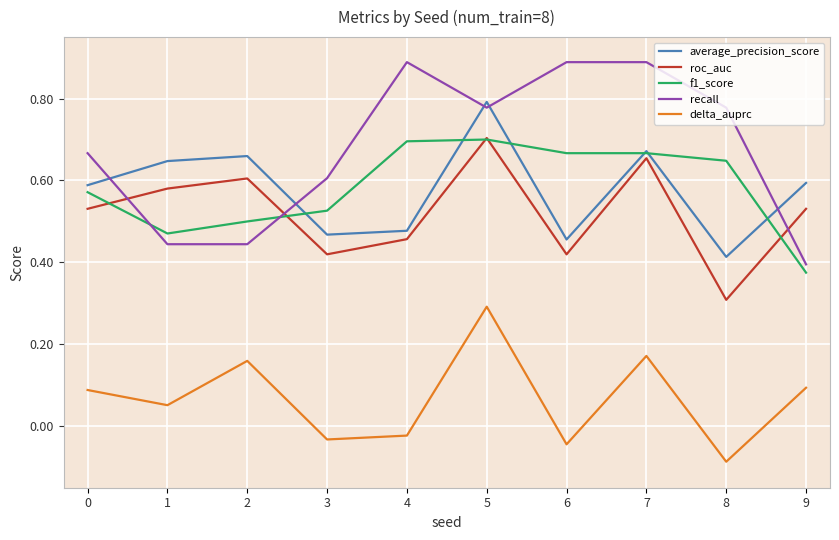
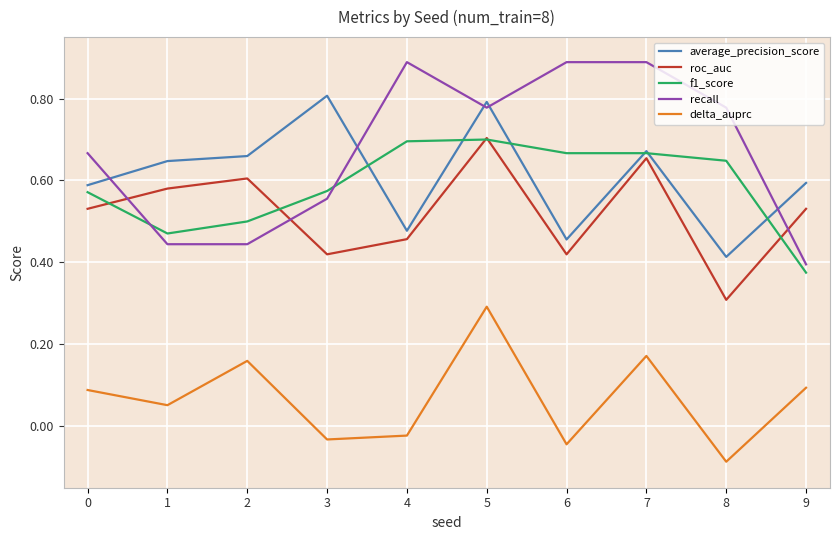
average_precision_score, 3: 0.47 -> 0.81
f1_score, 3: 0.53 -> 0.57
recall, 3: 0.61 -> 0.56
